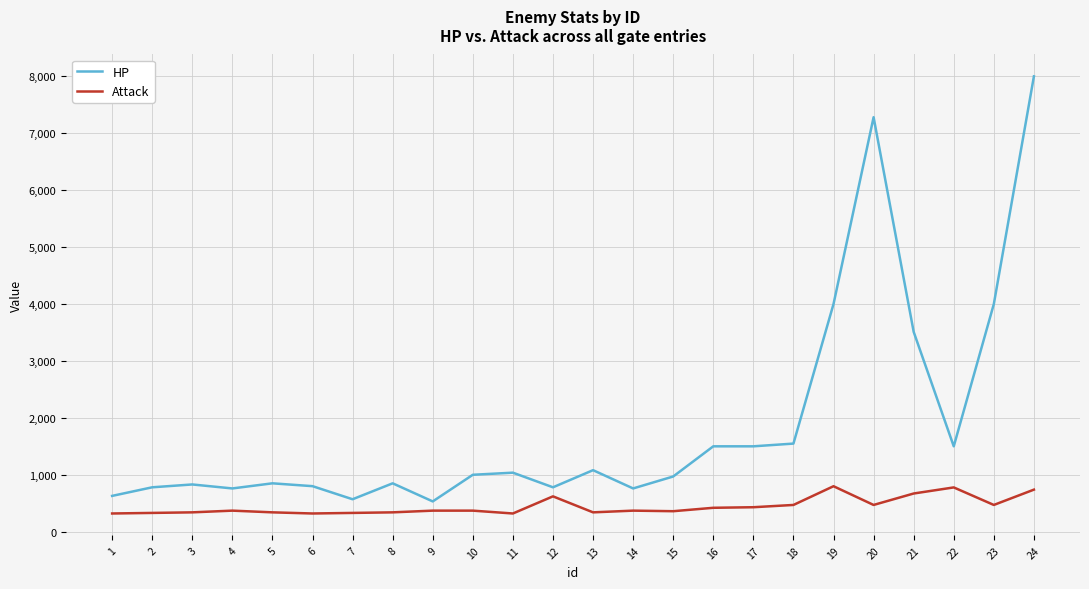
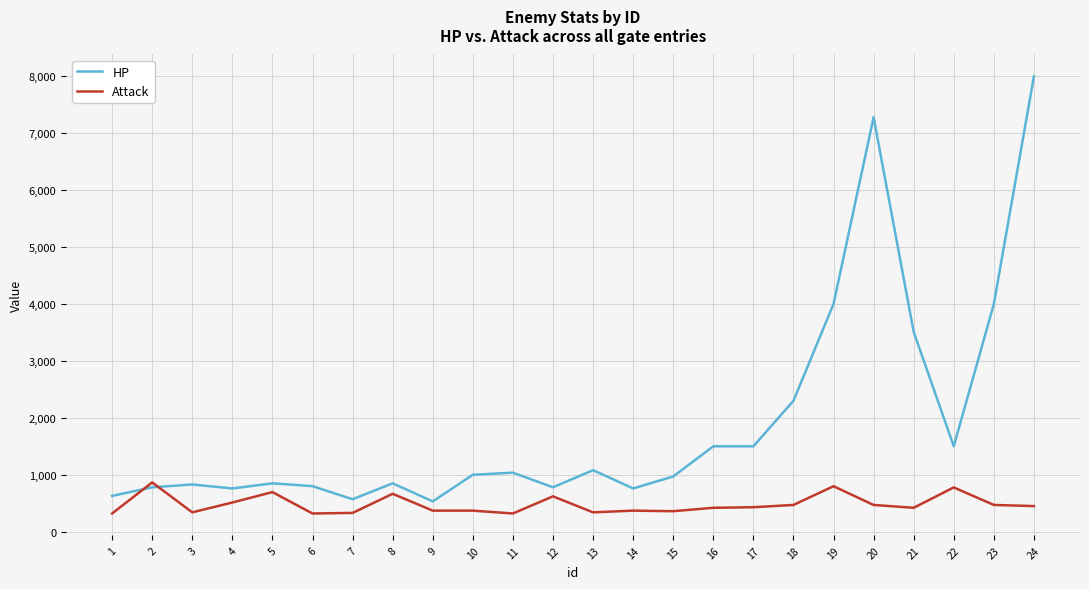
Attack, 2: 300 -> 900
Attack, 4: 400 -> 500
Attack, 5: 300 -> 700
Attack, 8: 300 -> 700
HP, 18: 1,500 -> 2,300
Attack, 21: 700 -> 400
Attack, 24: 700 -> 500
